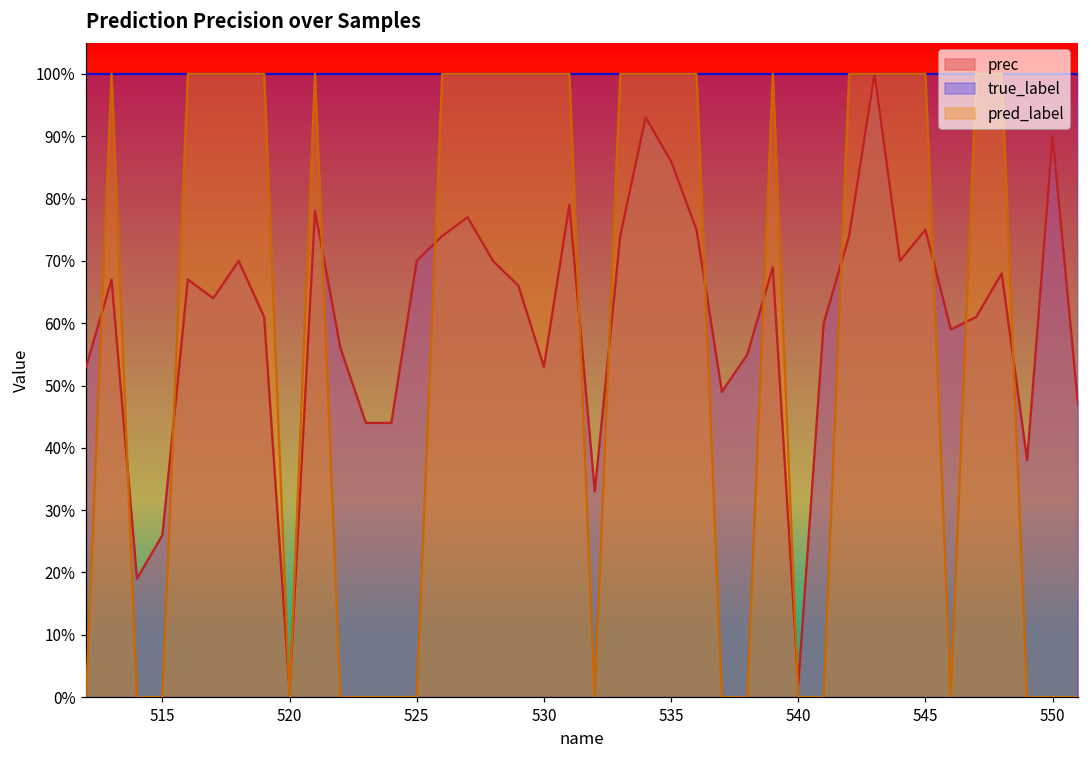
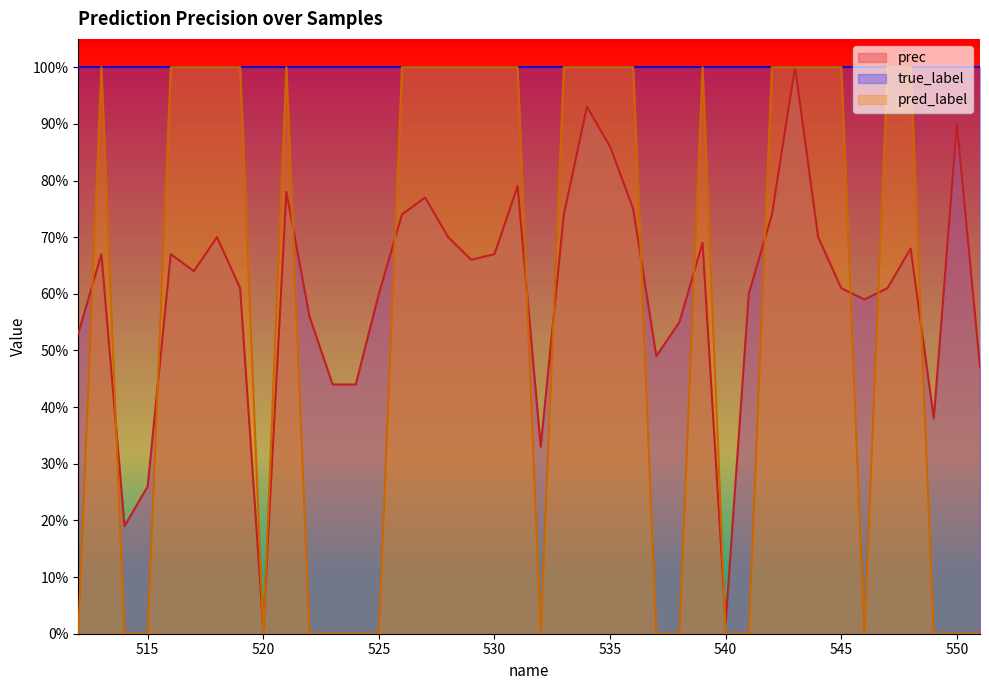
prec, 525: 70% -> 60%
prec, 530: 53% -> 67%
prec, 545: 75% -> 61%
